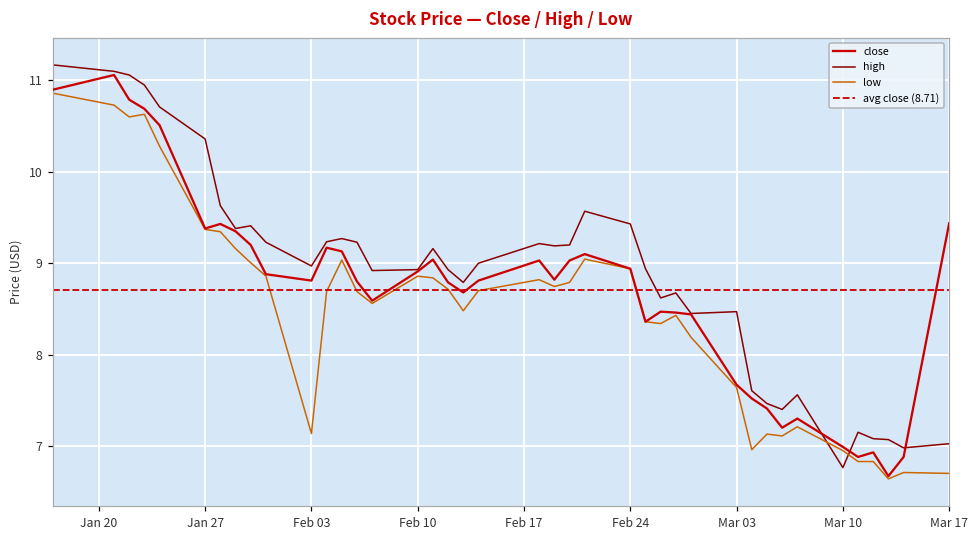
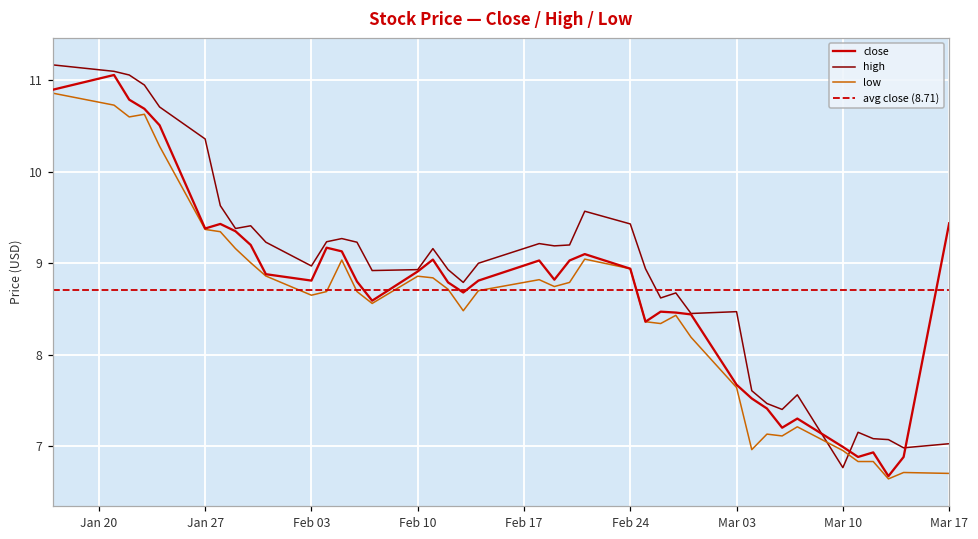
low, Feb 03: 7.1 -> 8.6
